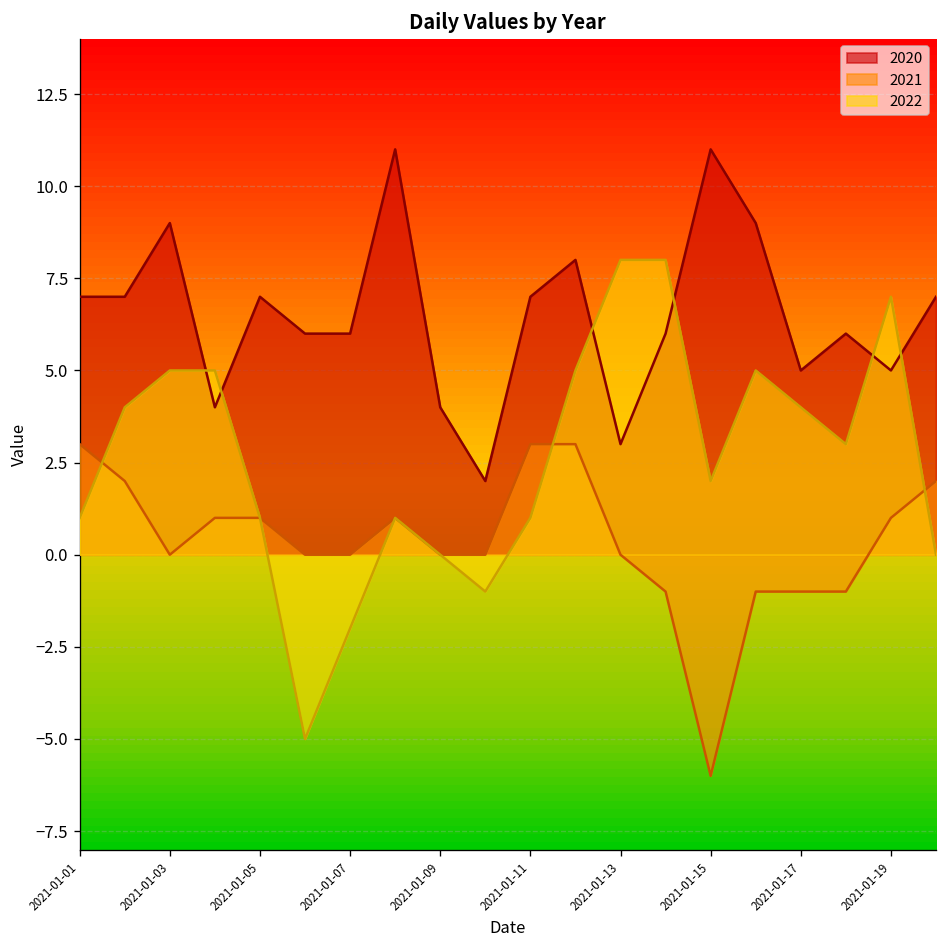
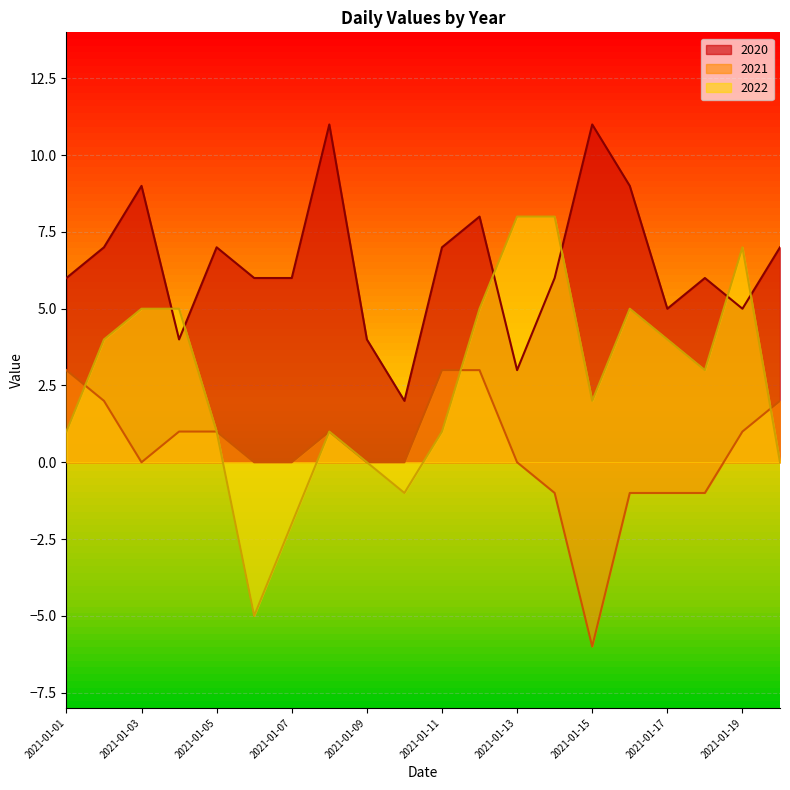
2020, 2021-01-01: 7 -> 6
